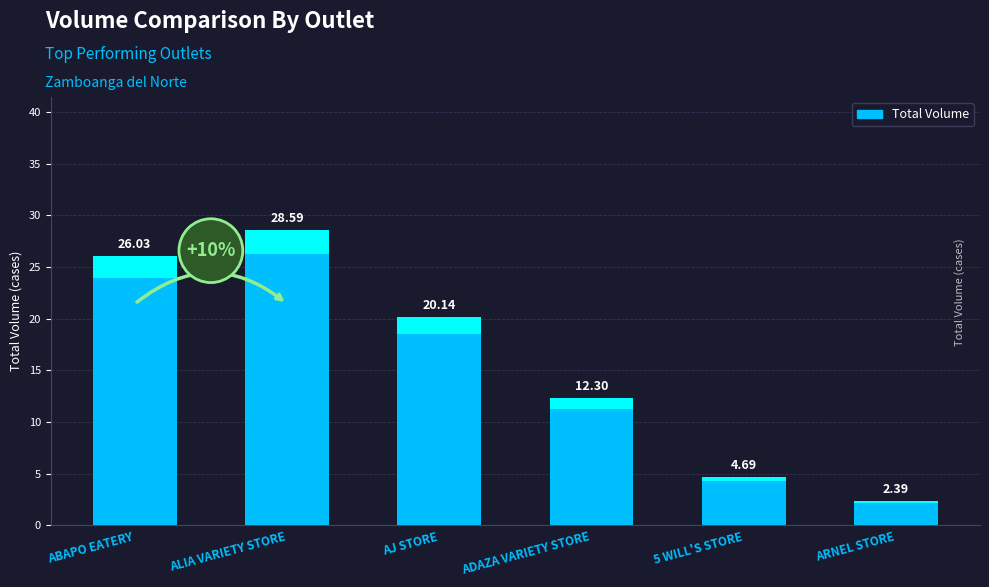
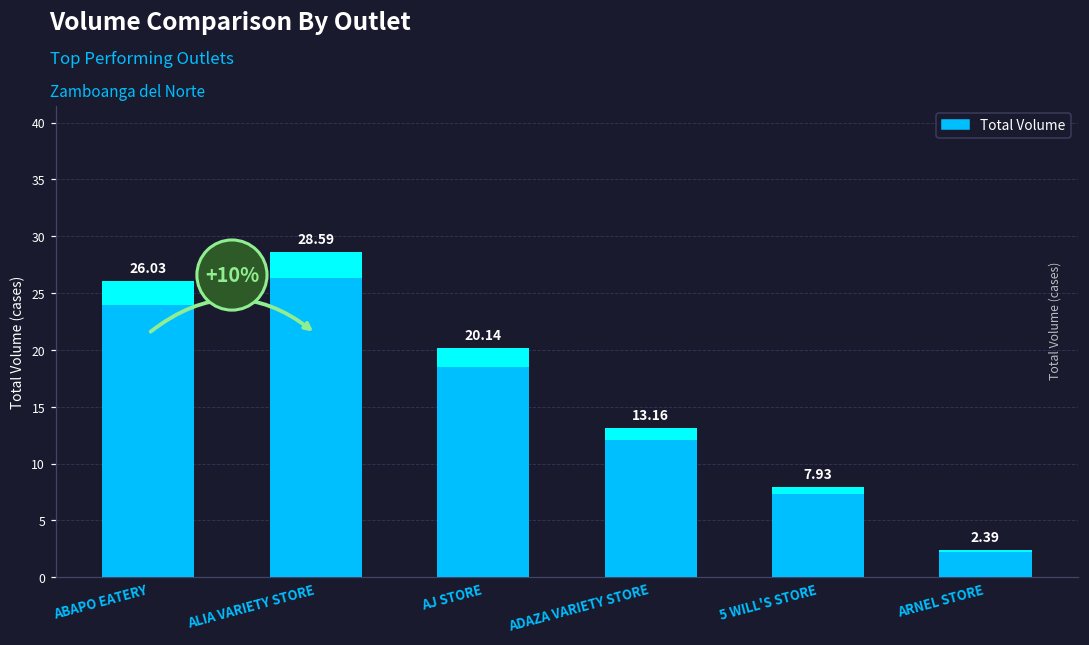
ADAZA VARIETY STORE: 12.30 -> 13.16
5 WILL'S STORE: 4.69 -> 7.93
